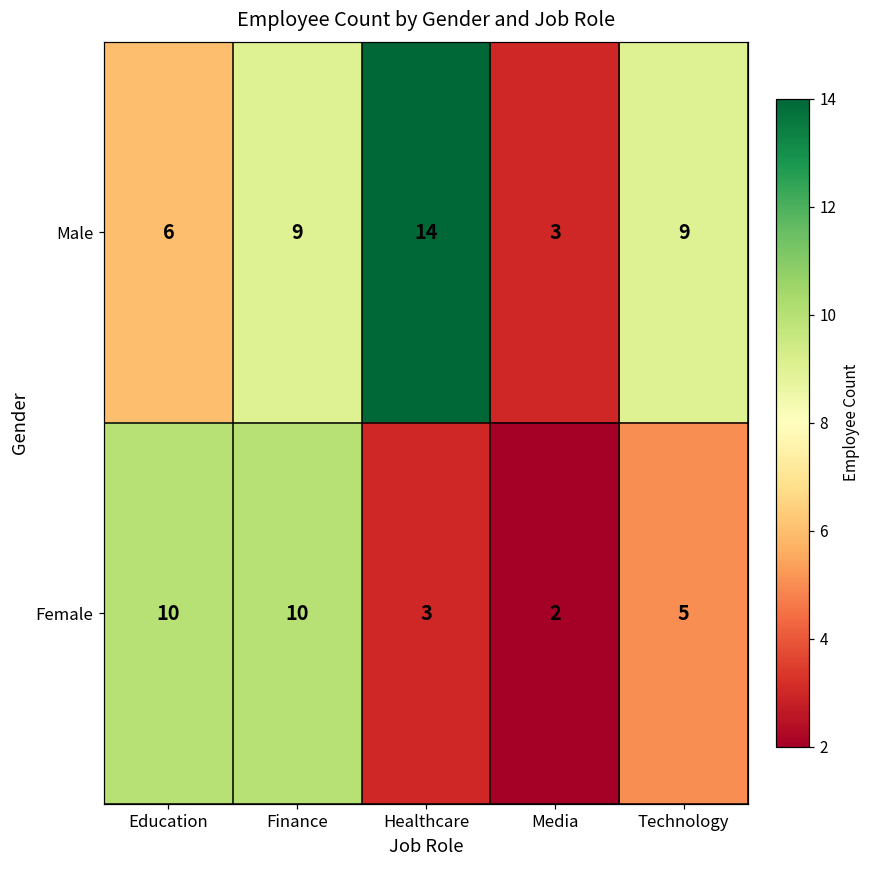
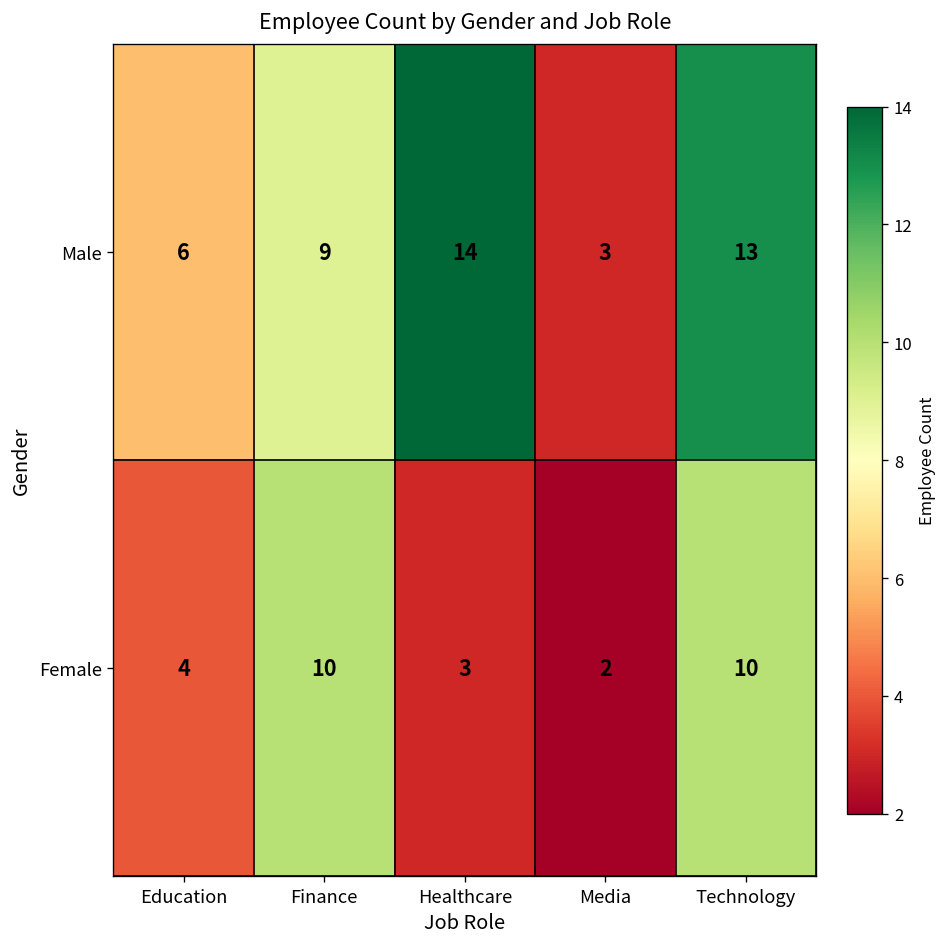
Male, Technology: 9 -> 13
Female, Education: 10 -> 4
Female, Technology: 5 -> 10
